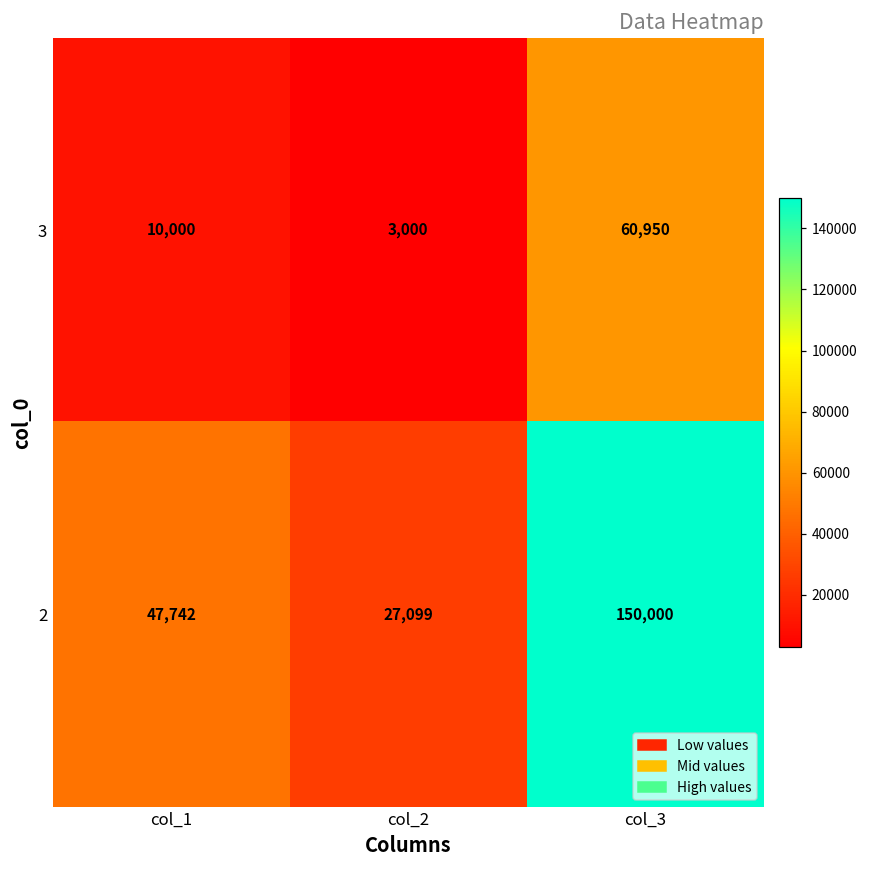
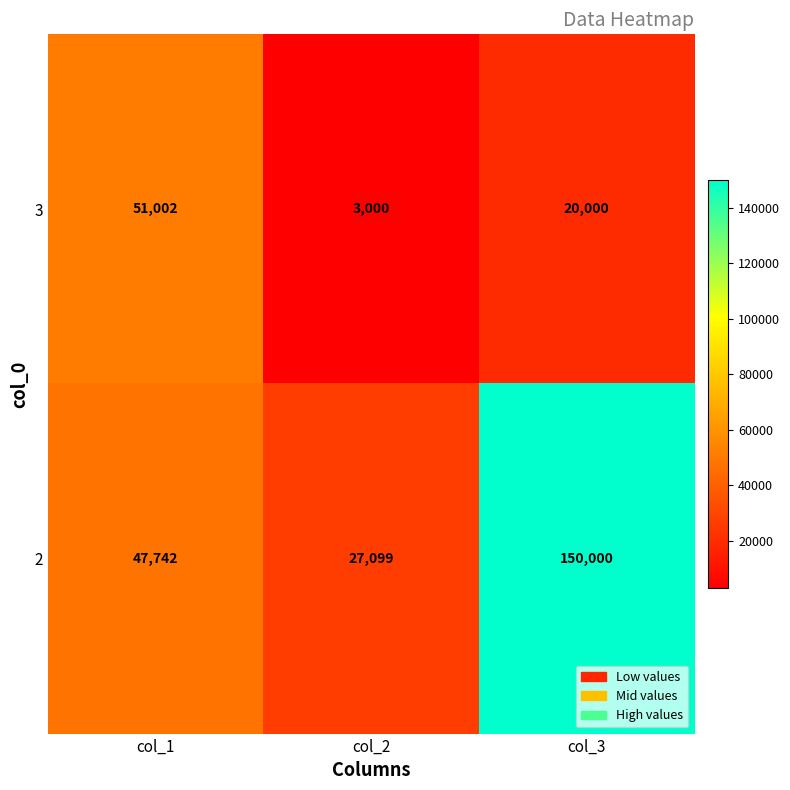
3, col_1: 10,000 -> 51,002
3, col_3: 60,950 -> 20,000
